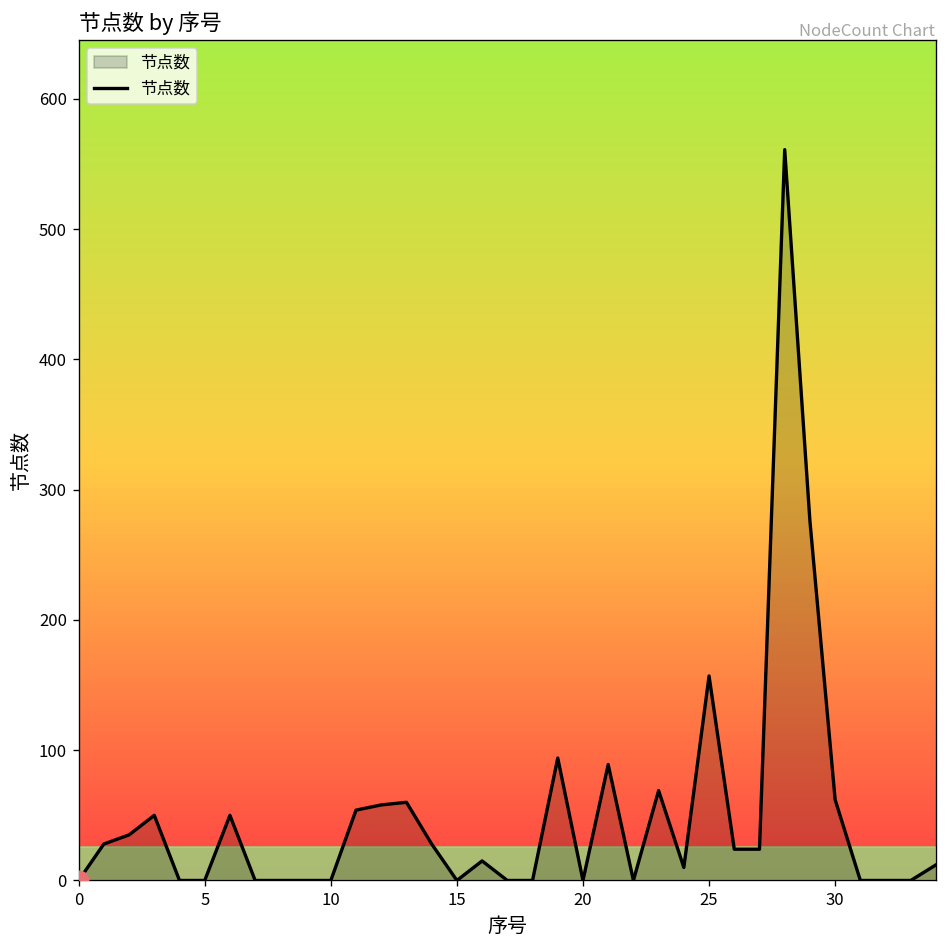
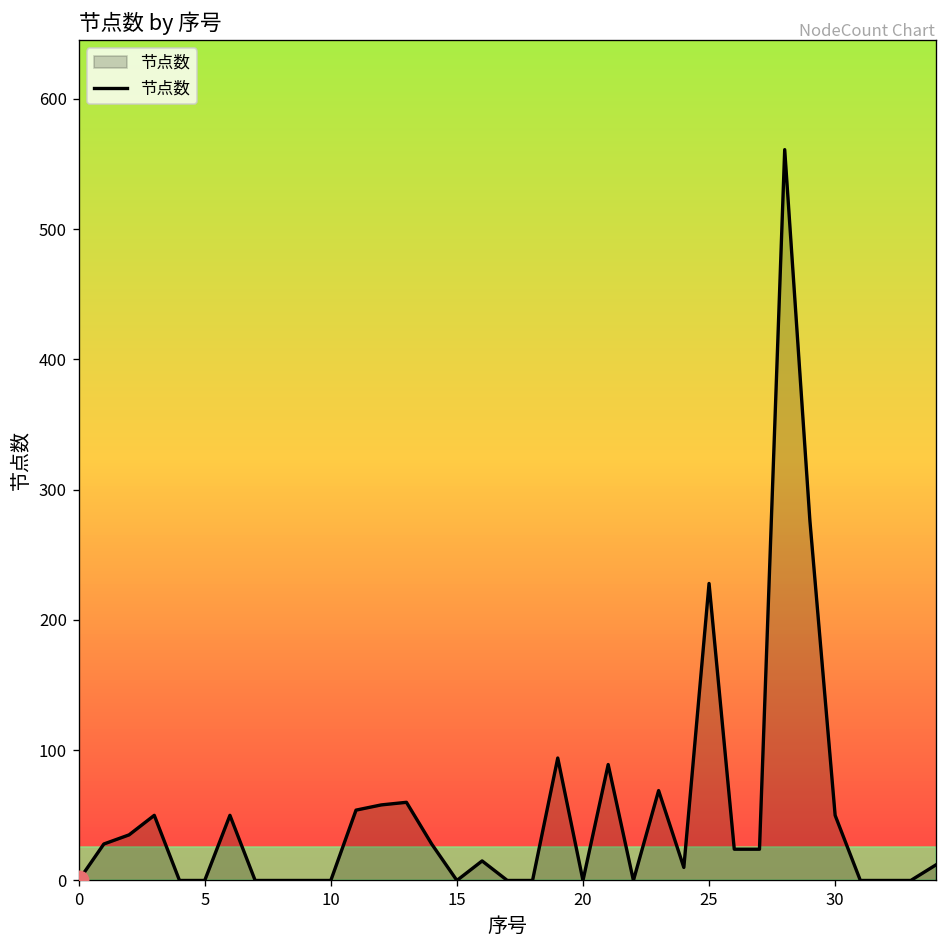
节点数, 25: 157 -> 228
节点数, 30: 62 -> 50
